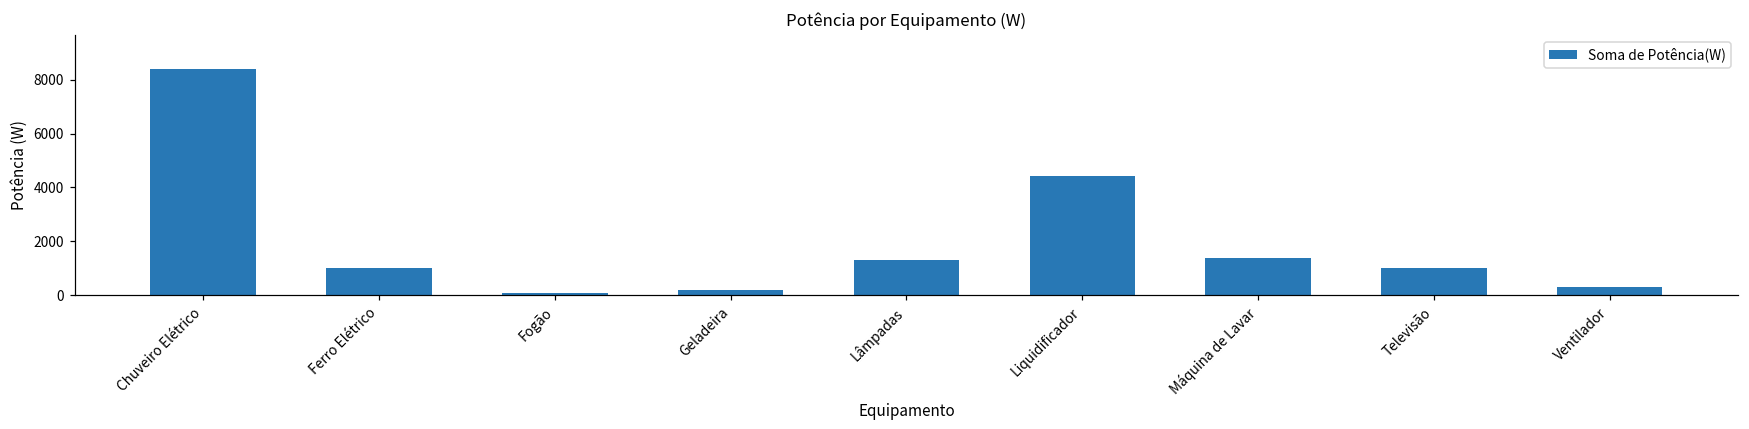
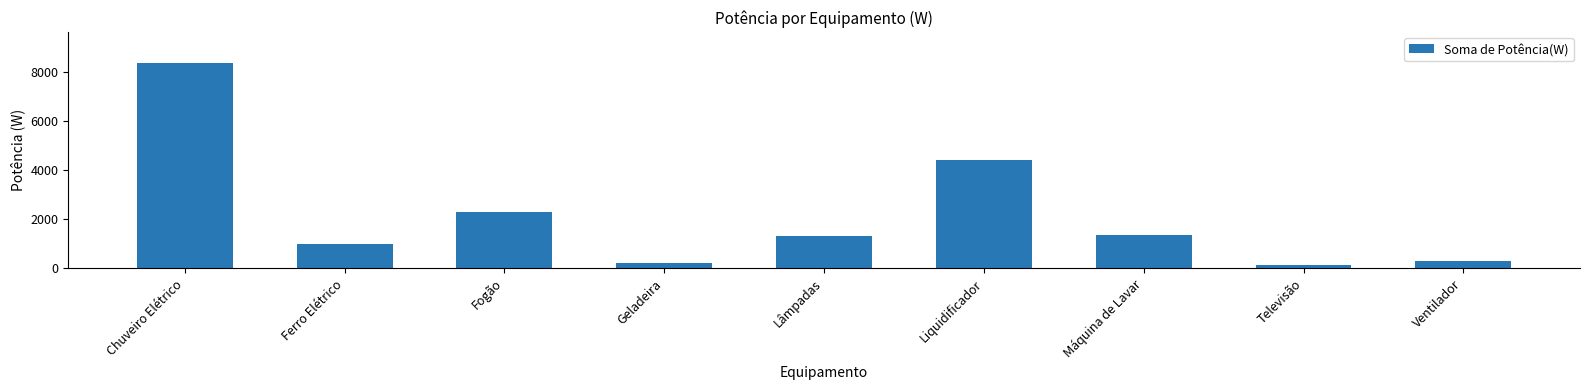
Fogão: 100 -> 2300
Televisão: 1000 -> 200
